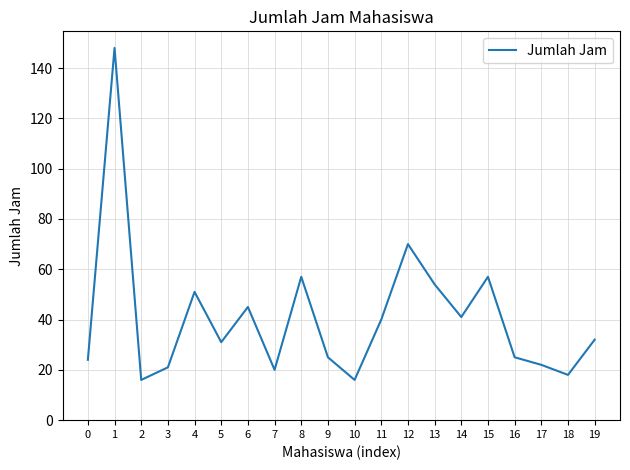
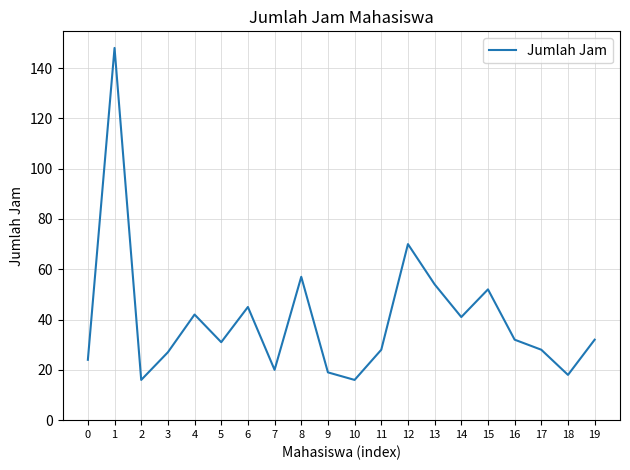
3: 21 -> 27
4: 51 -> 42
9: 25 -> 19
11: 40 -> 28
15: 57 -> 52
16: 25 -> 32
17: 22 -> 28
